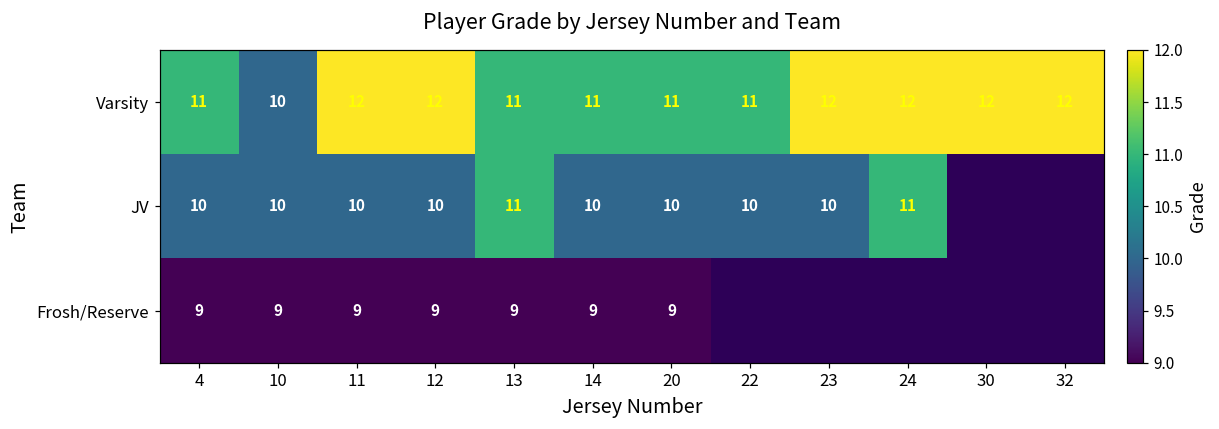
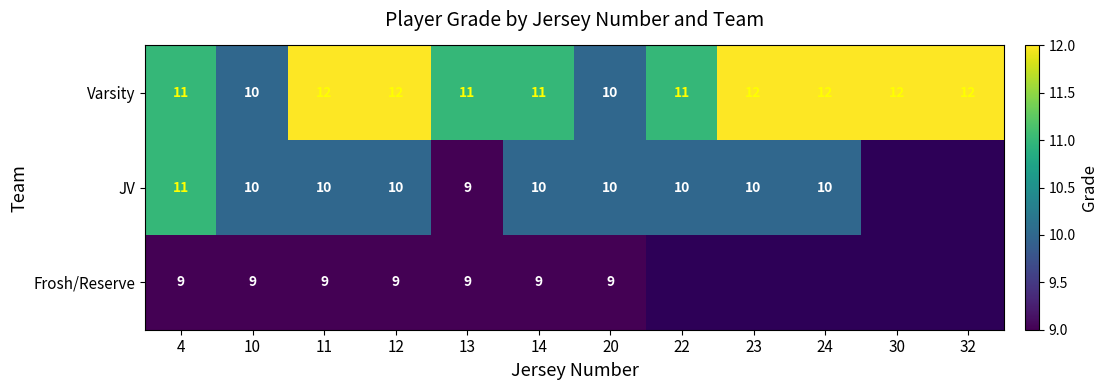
Varsity, 20: 11 -> 10
JV, 4: 10 -> 11
JV, 13: 11 -> 9
JV, 24: 11 -> 10
